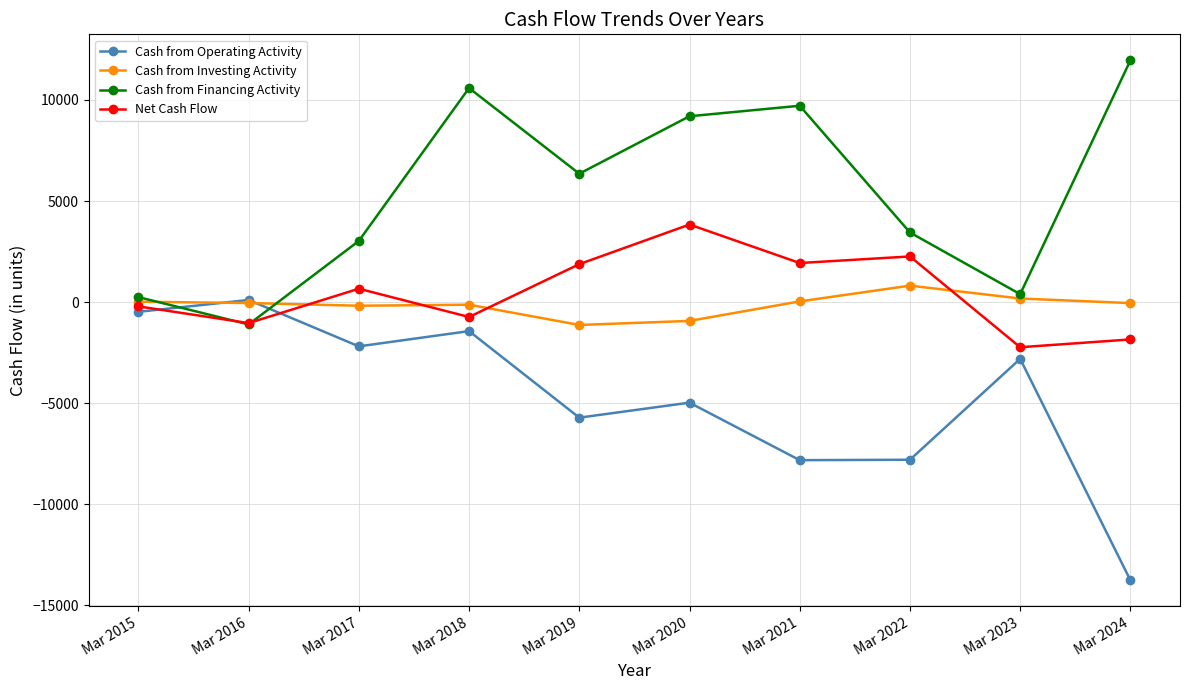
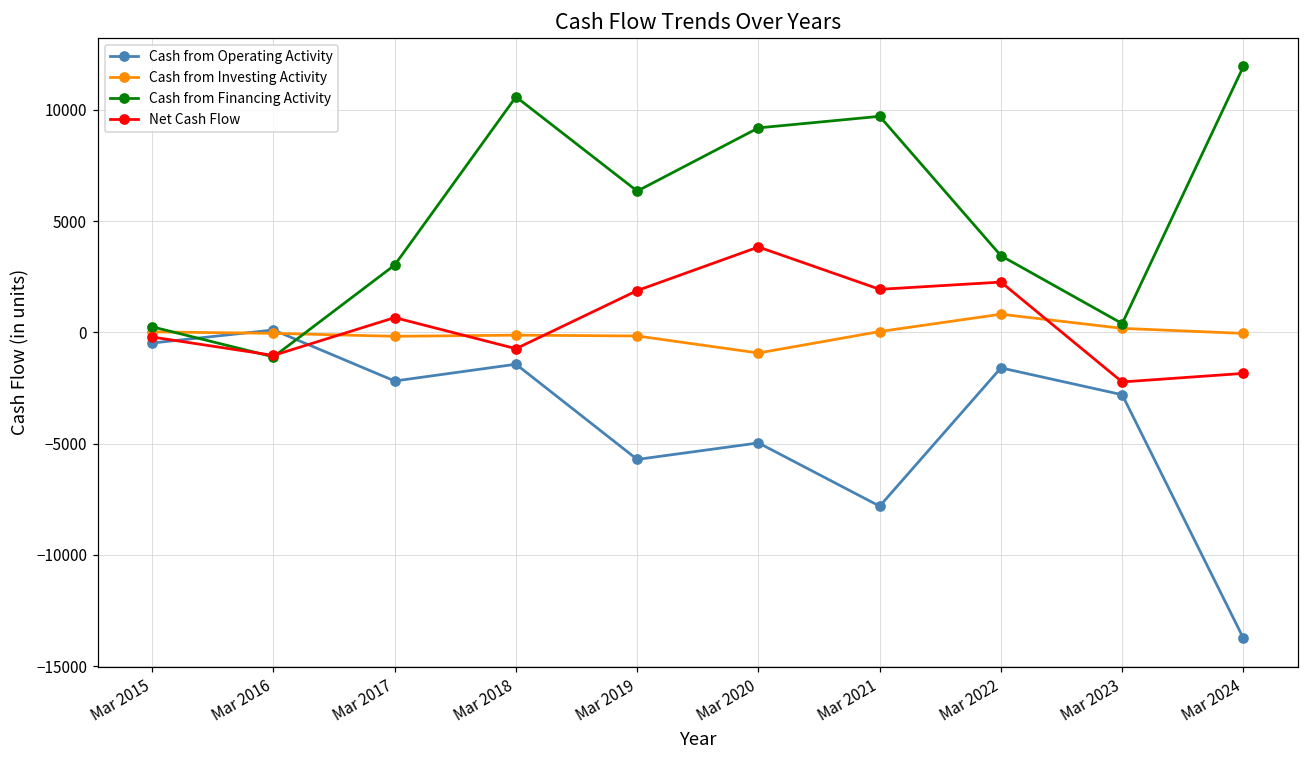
Cash from Investing Activity, Mar 2019: -1100 -> -200
Cash from Operating Activity, Mar 2022: -7800 -> -1600
